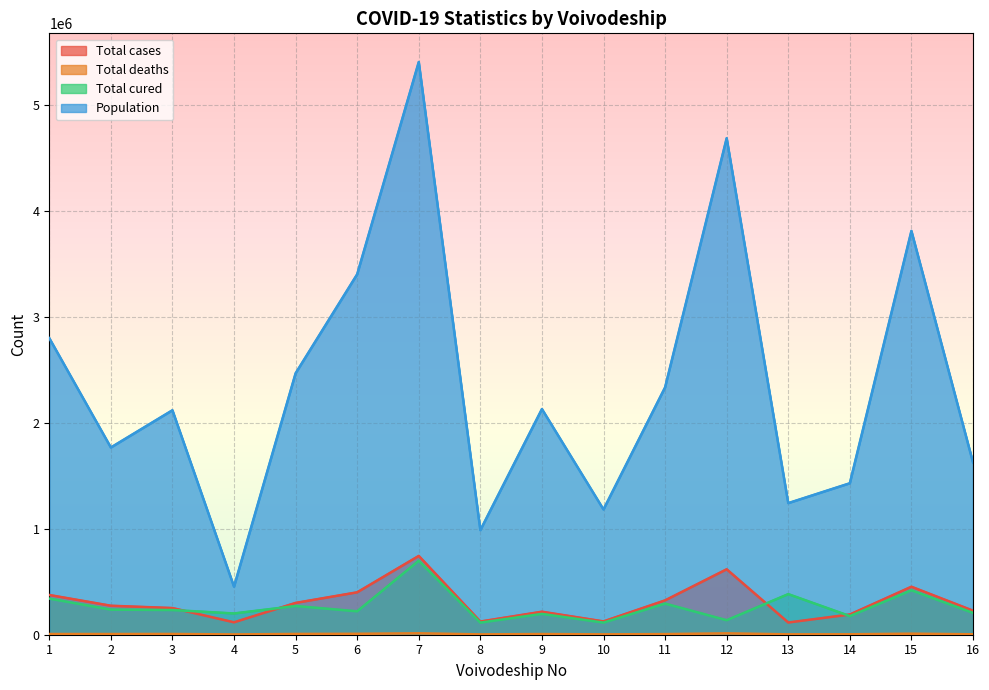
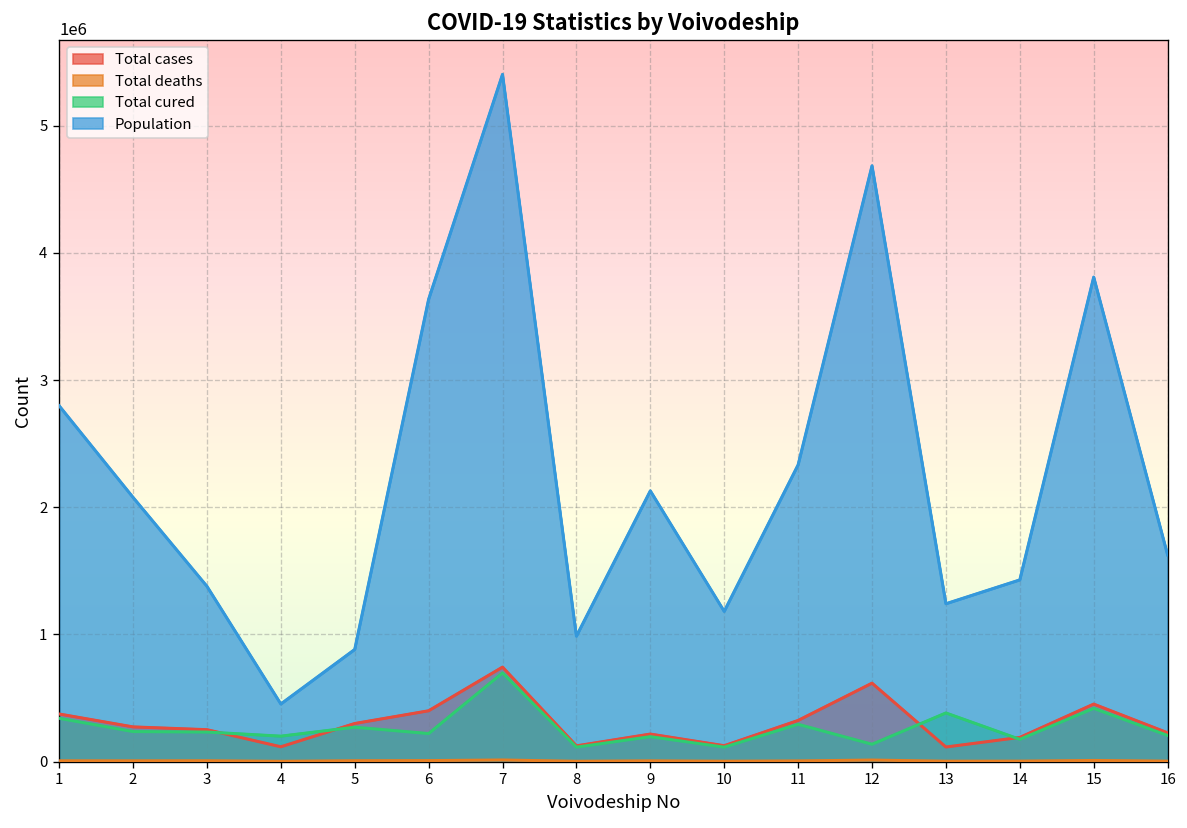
Population, 2: 1770000 -> 2080000
Population, 3: 2120000 -> 1380000
Population, 5: 2470000 -> 880000
Population, 6: 3400000 -> 3630000
